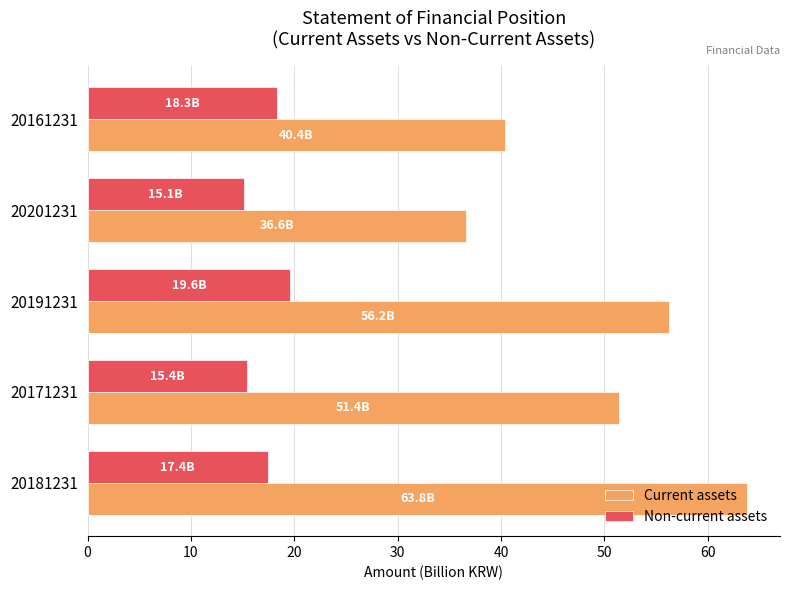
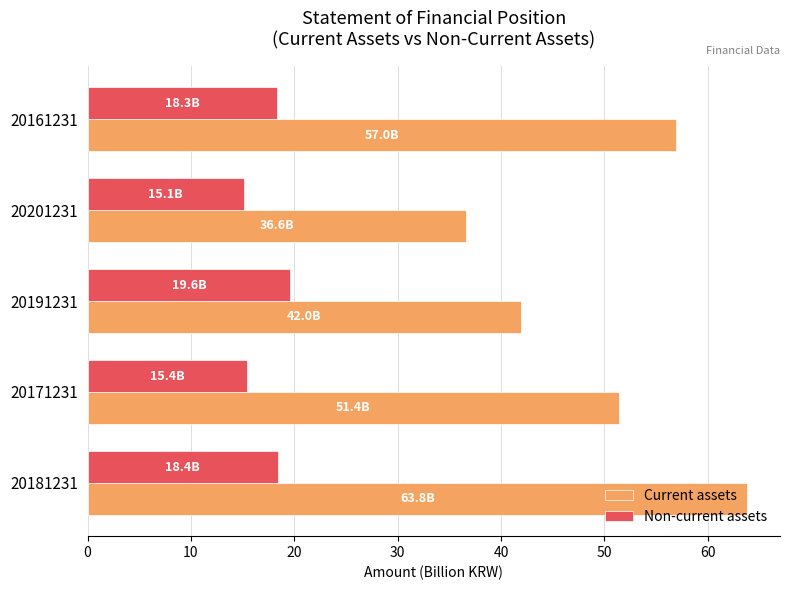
Current assets, 20161231: 40.4B -> 57.0B
Current assets, 20191231: 56.2B -> 42.0B
Non-current assets, 20181231: 17.4B -> 18.4B
